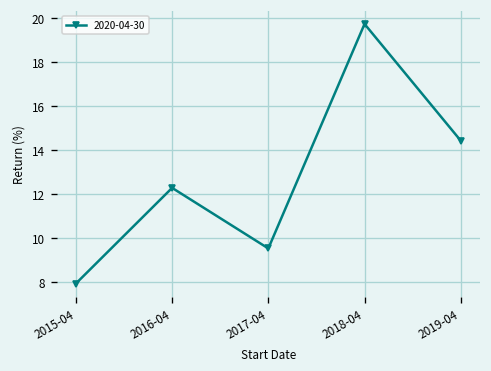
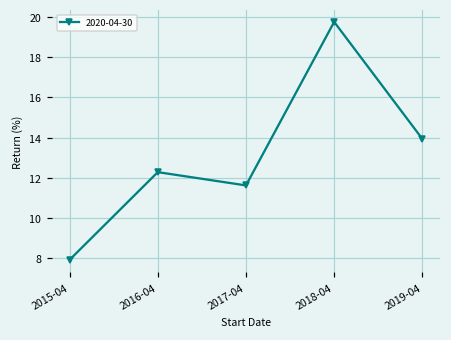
2017-04: 9.5 -> 11.6
2019-04: 14.4 -> 13.9
